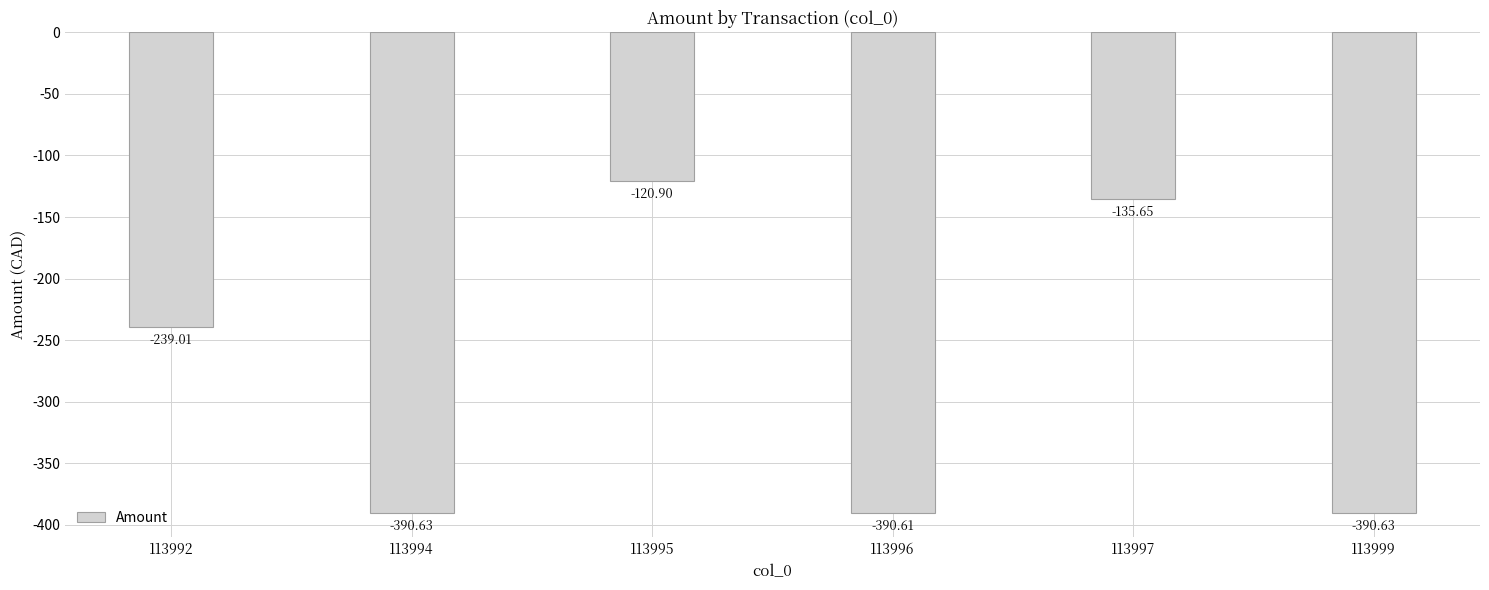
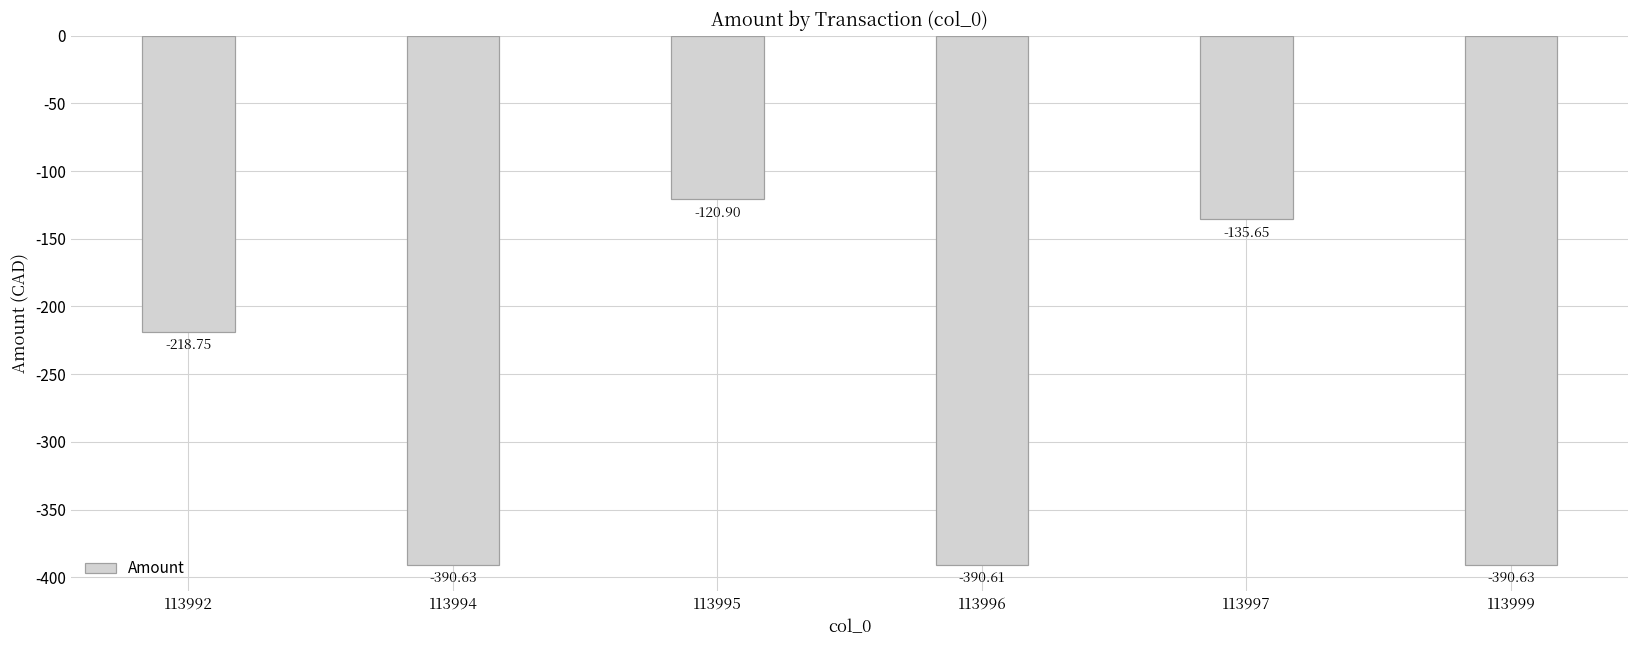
113992: -239.01 -> -218.75
